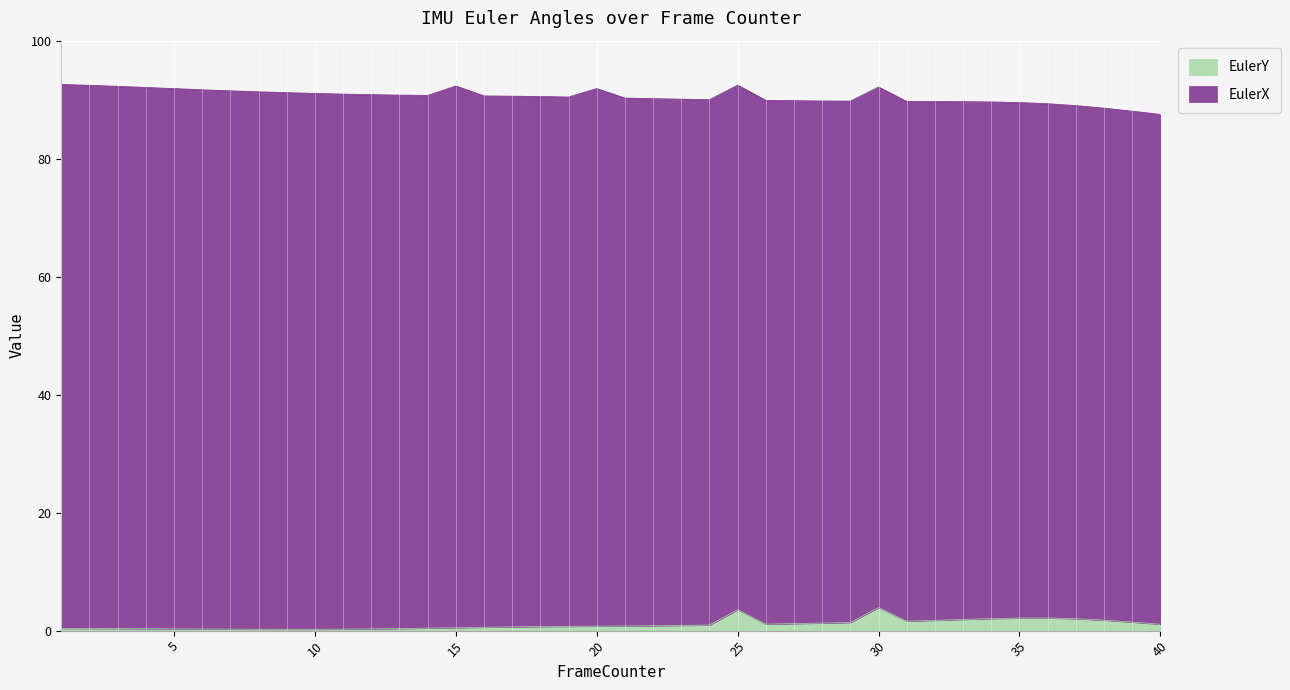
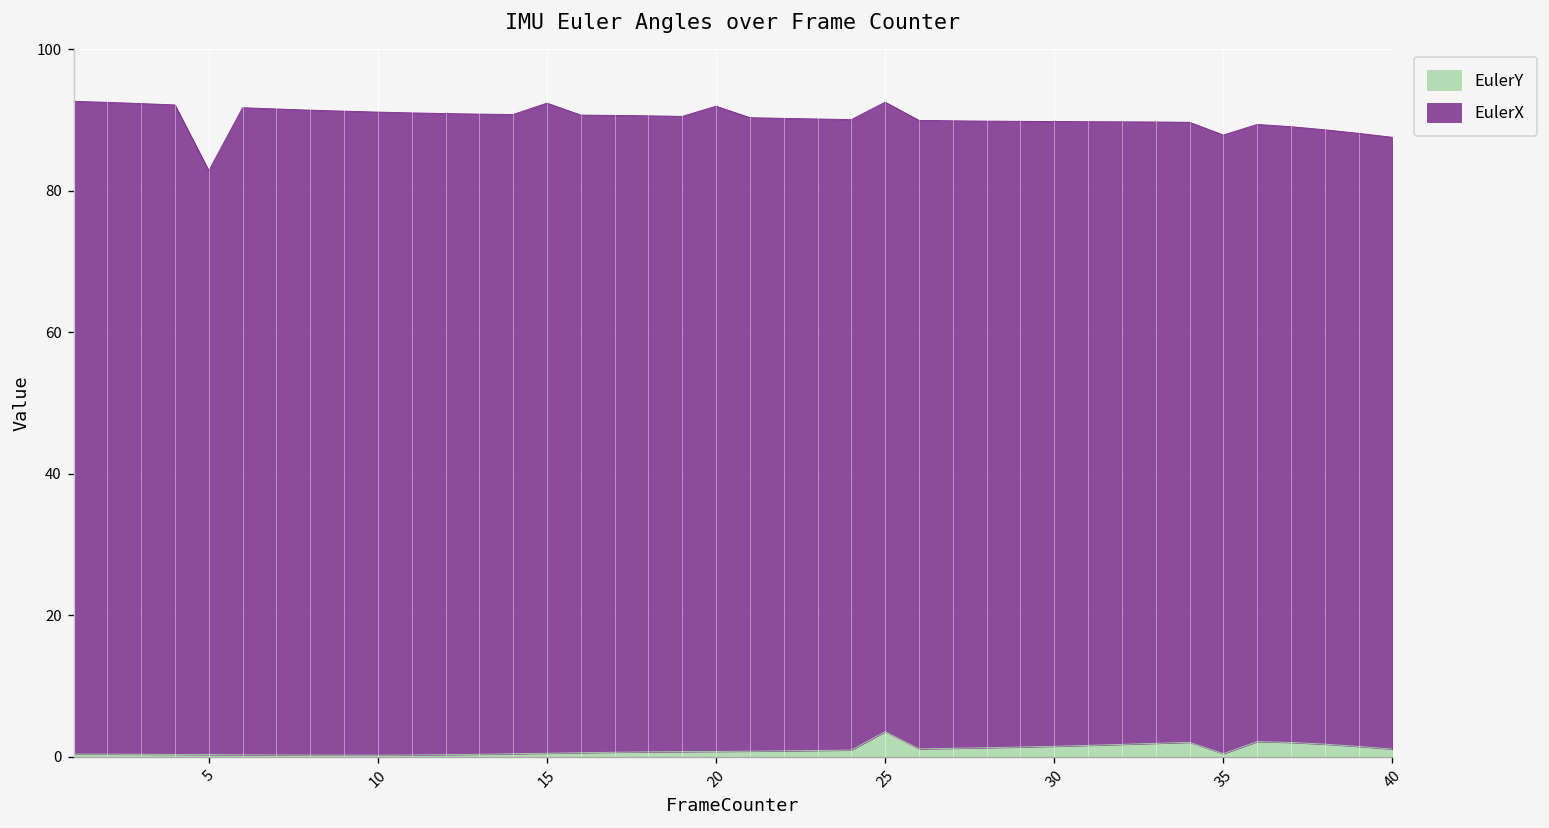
EulerX, 5: 92 -> 83
EulerY, 30: 4 -> 1
EulerY, 35: 2 -> 0
